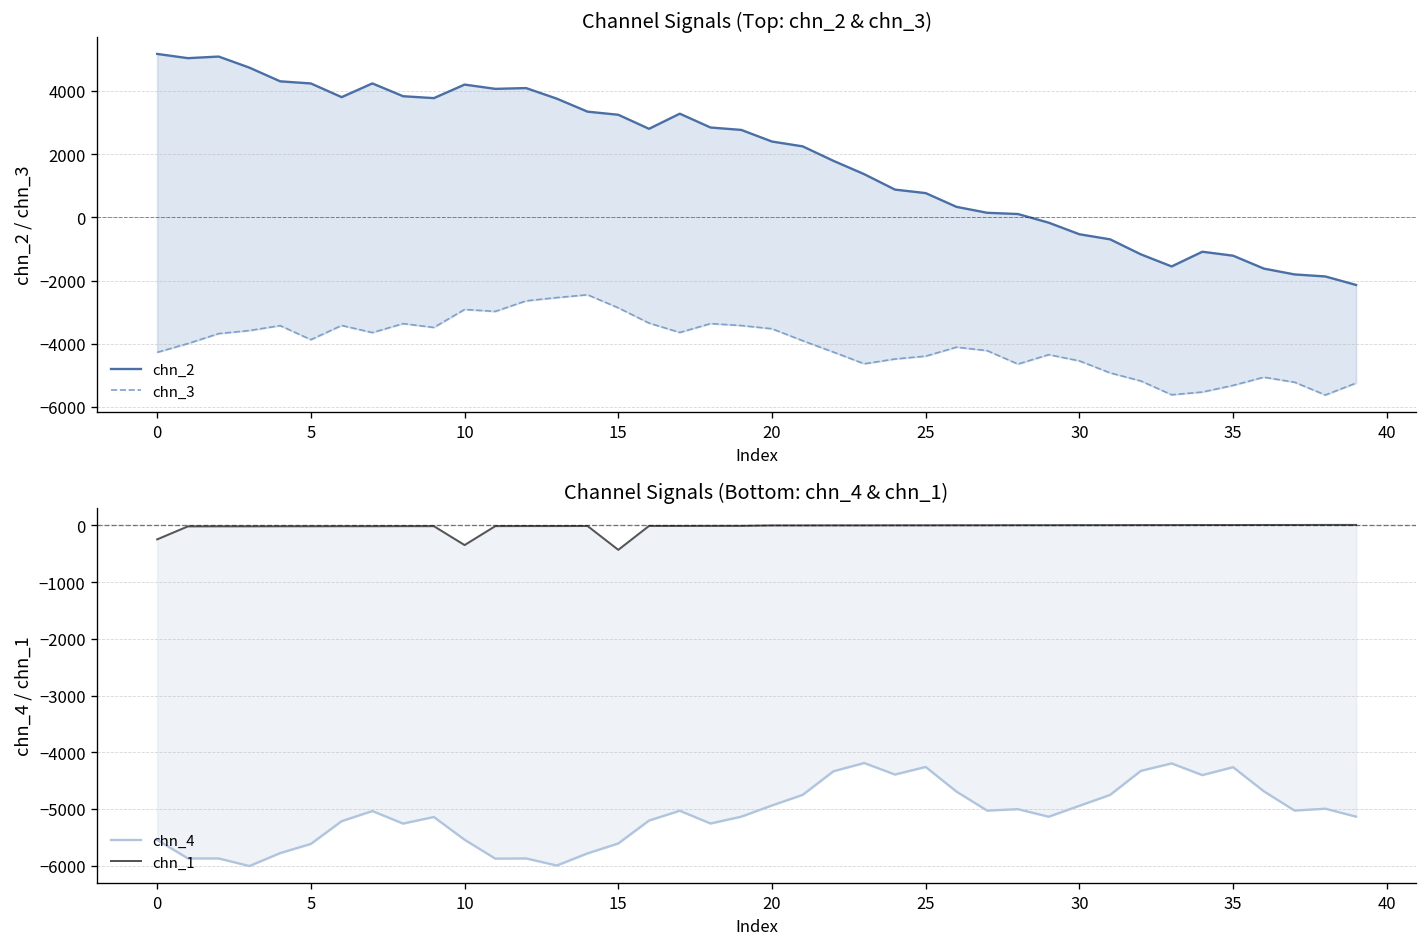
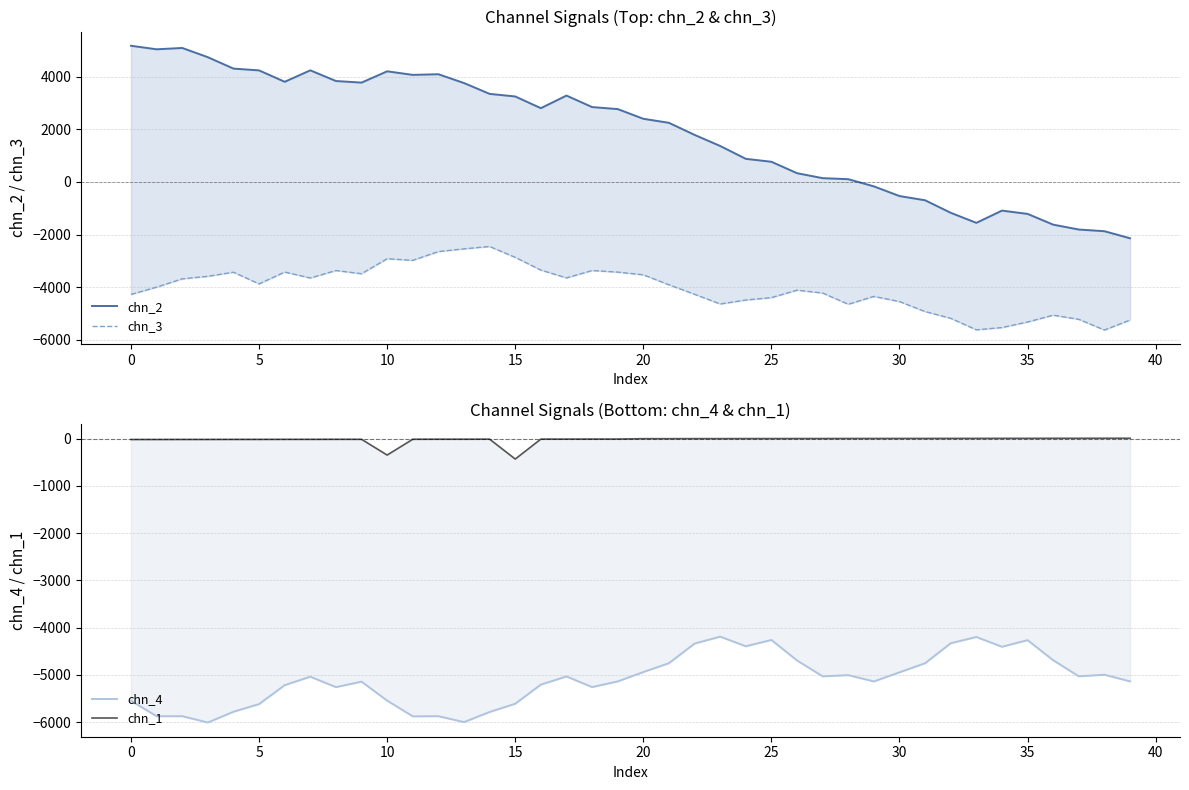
Channel Signals (Bottom: chn_4 & chn_1), chn_1, 0: -200 -> 0
